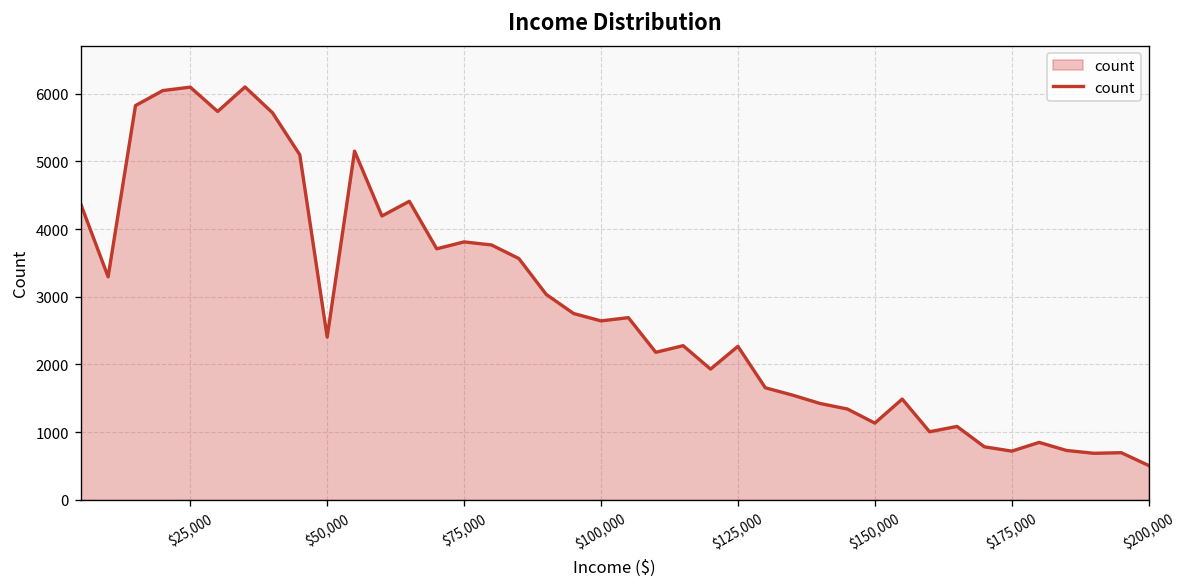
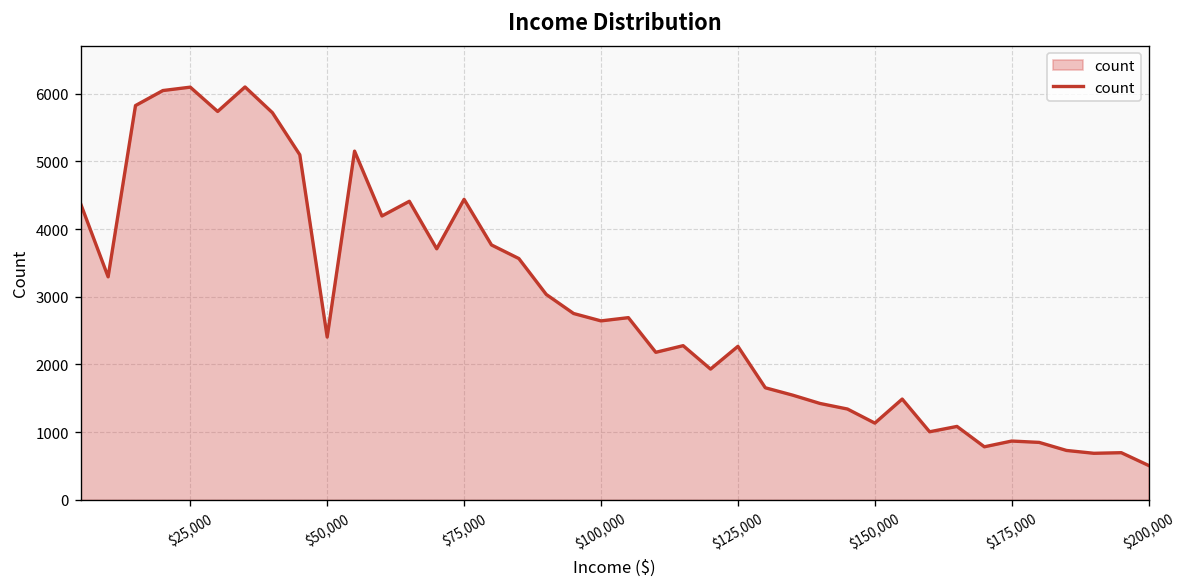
$75,000: 3800 -> 4400
$175,000: 700 -> 900
